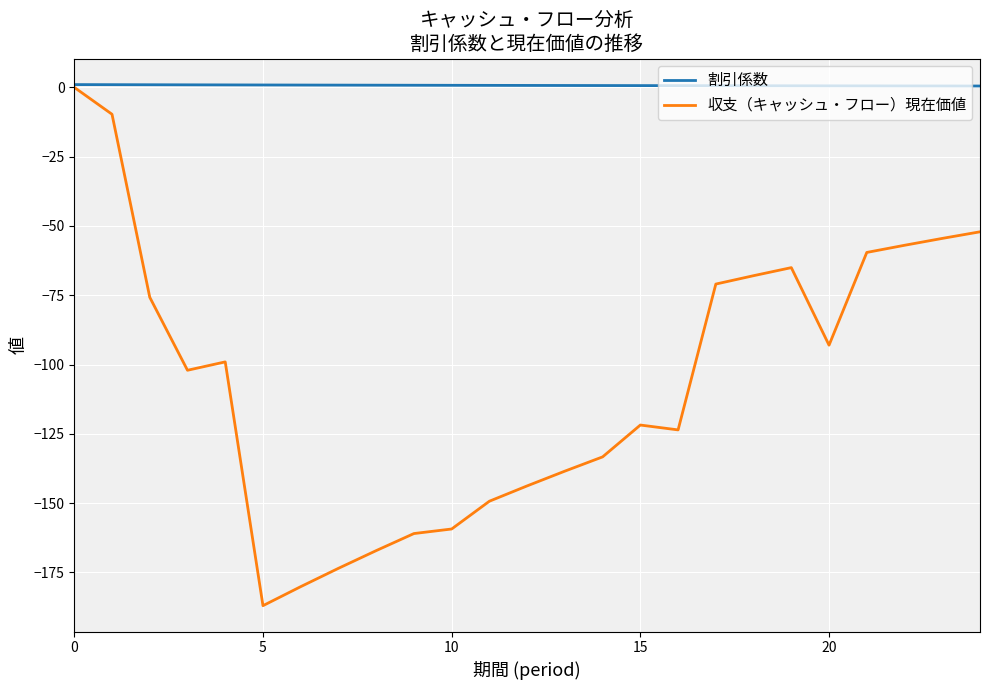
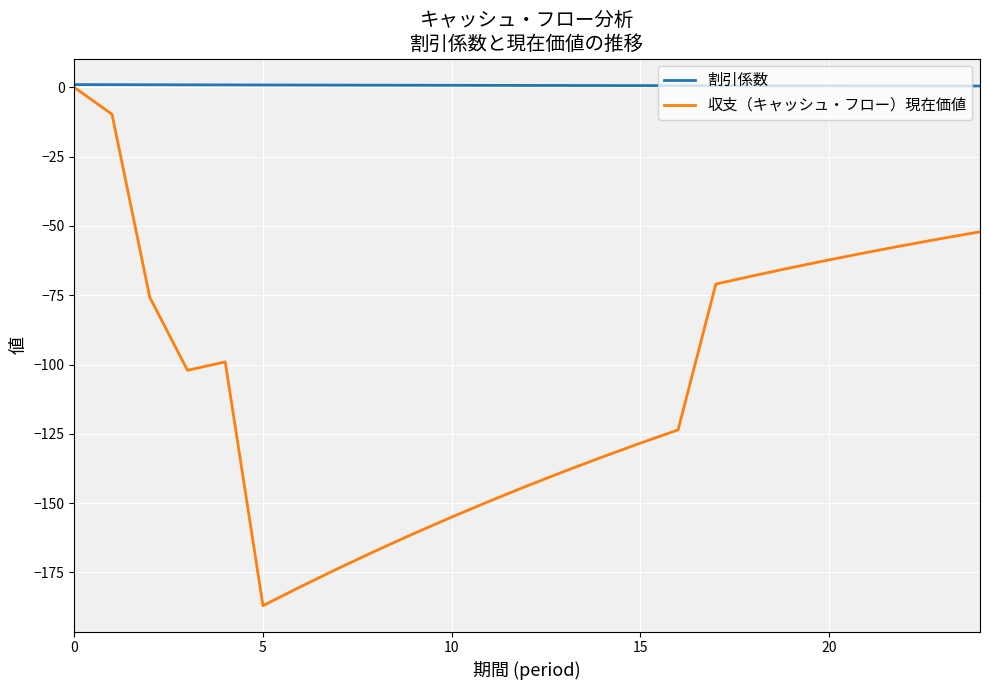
収支（キャッシュ・フロー）現在価値, 10: -159 -> -155
収支（キャッシュ・フロー）現在価値, 15: -122 -> -128
収支（キャッシュ・フロー）現在価値, 20: -93 -> -62
